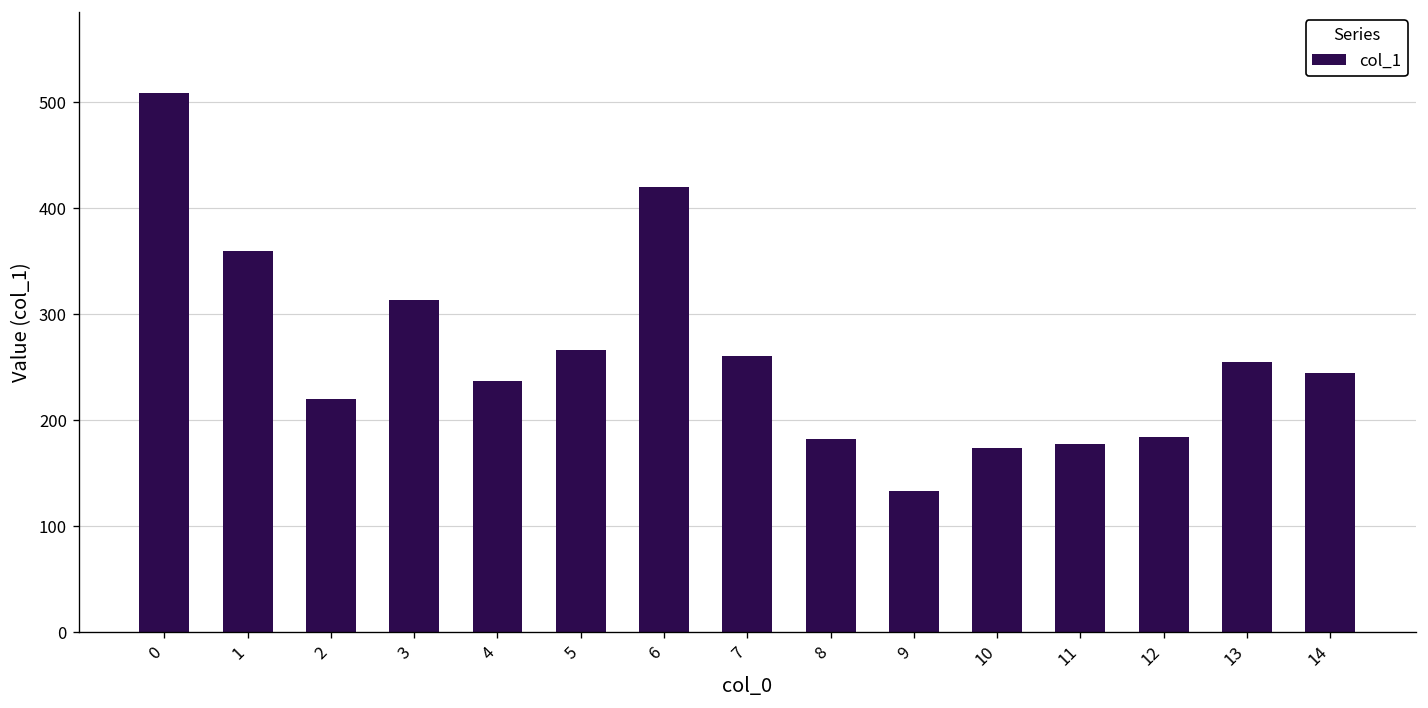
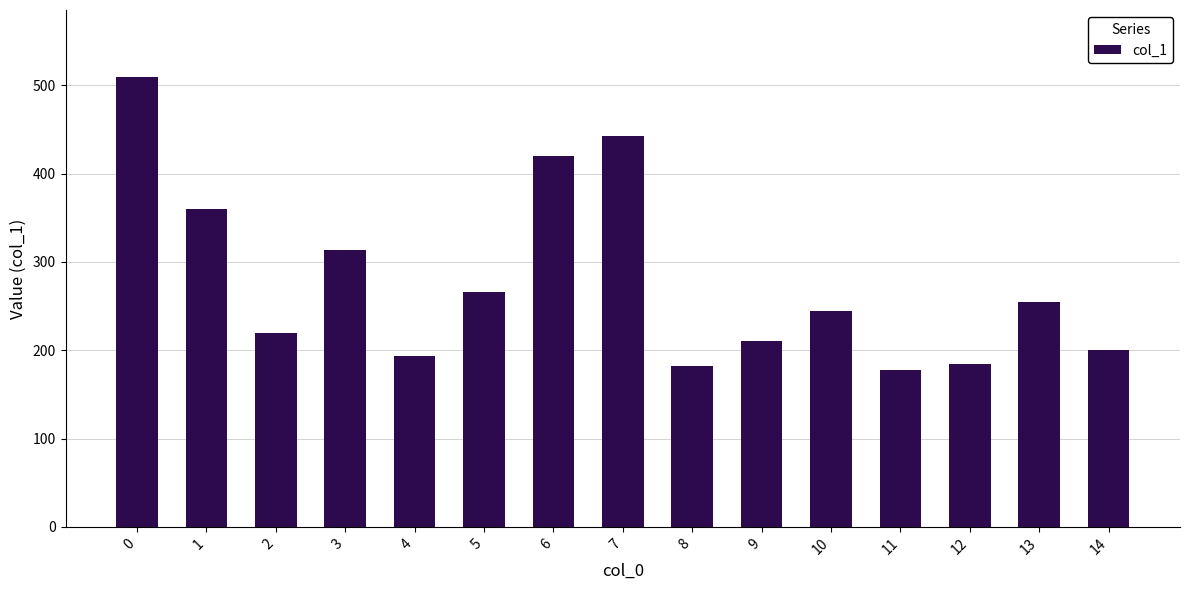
4: 240 -> 190
7: 260 -> 440
9: 130 -> 210
10: 170 -> 250
14: 250 -> 200
